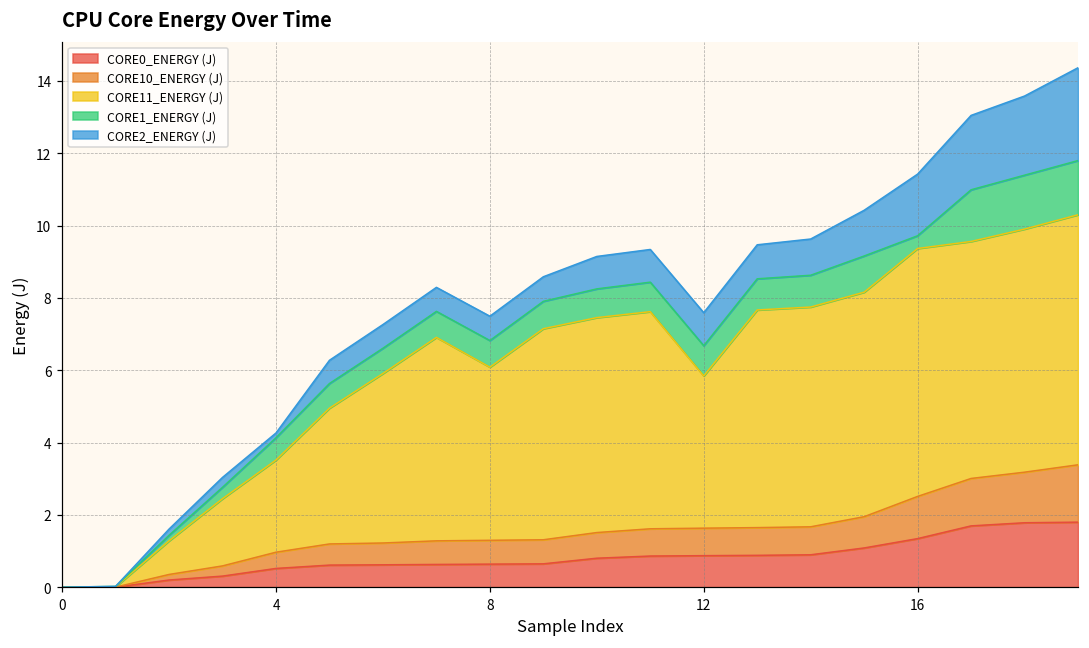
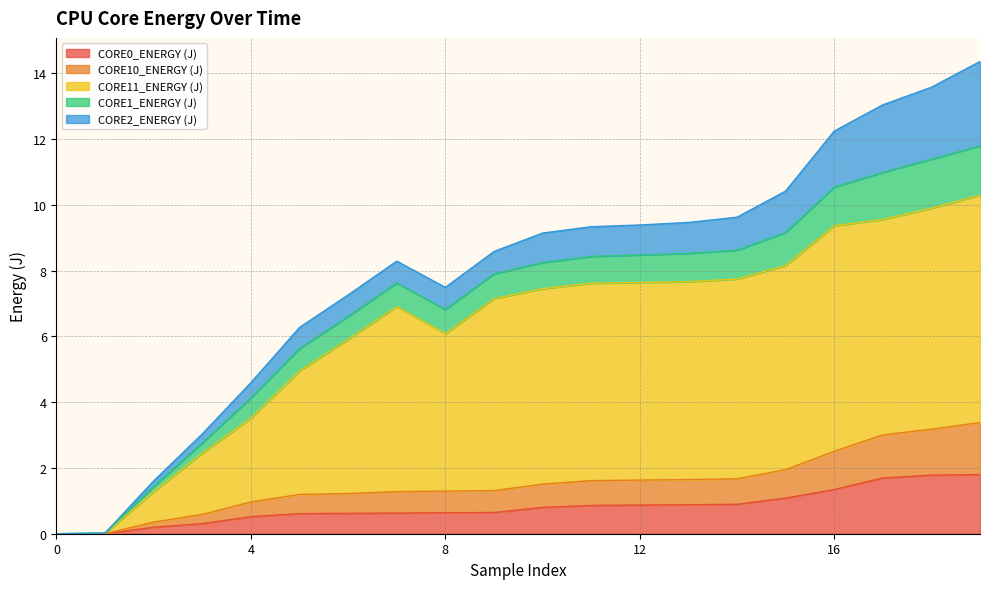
CORE2_ENERGY (J), 4: 0.1 -> 0.5
CORE11_ENERGY (J), 12: 4.2 -> 6.0
CORE1_ENERGY (J), 16: 0.4 -> 1.2
